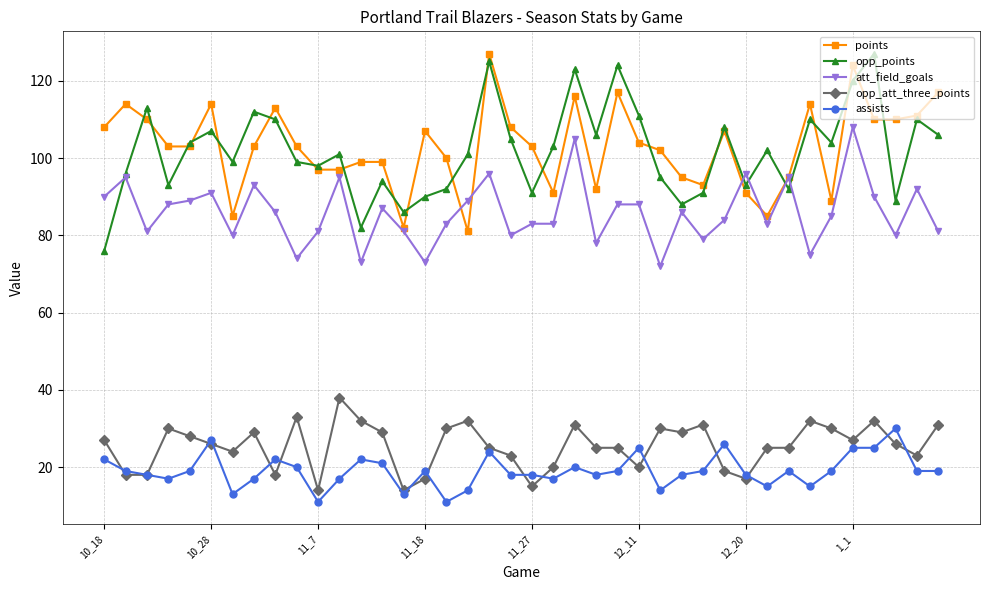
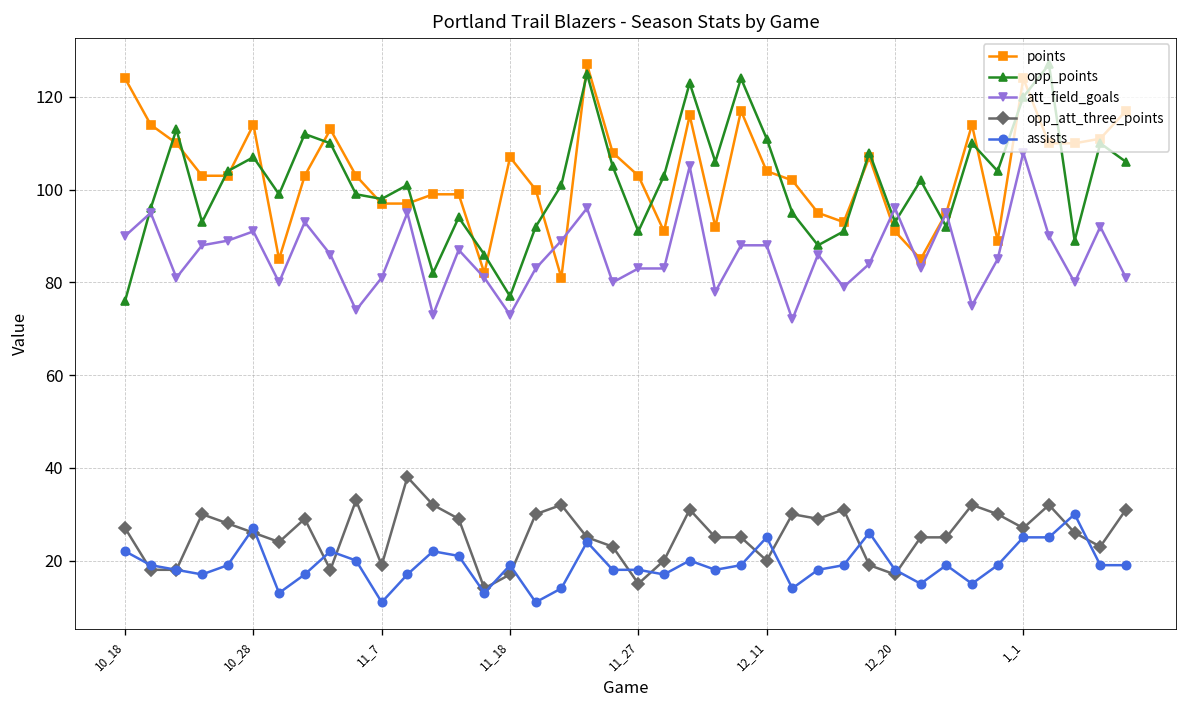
points, 10_18: 108 -> 124
opp_att_three_points, 11_7: 14 -> 19
opp_points, 11_18: 90 -> 77
